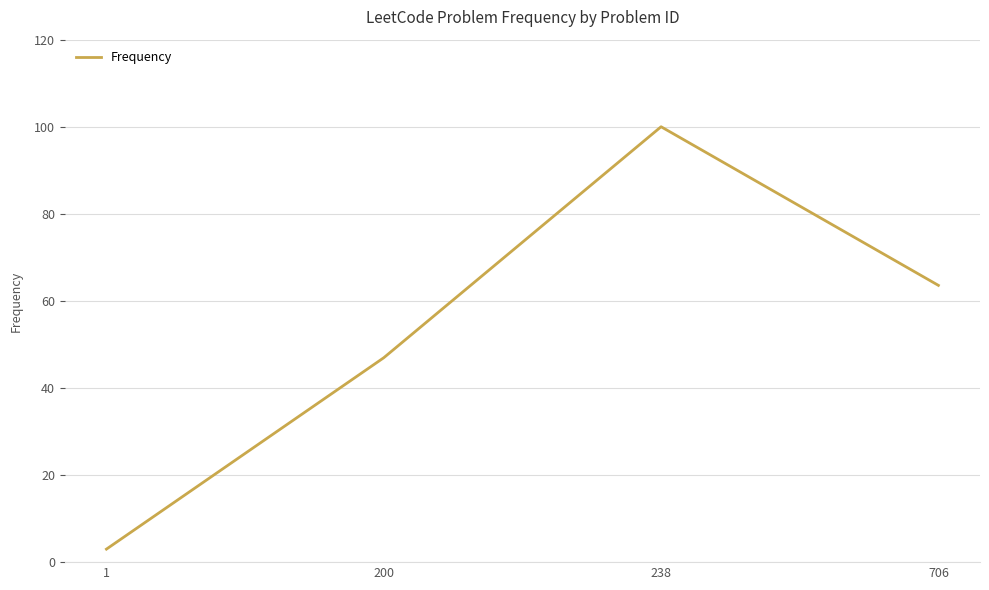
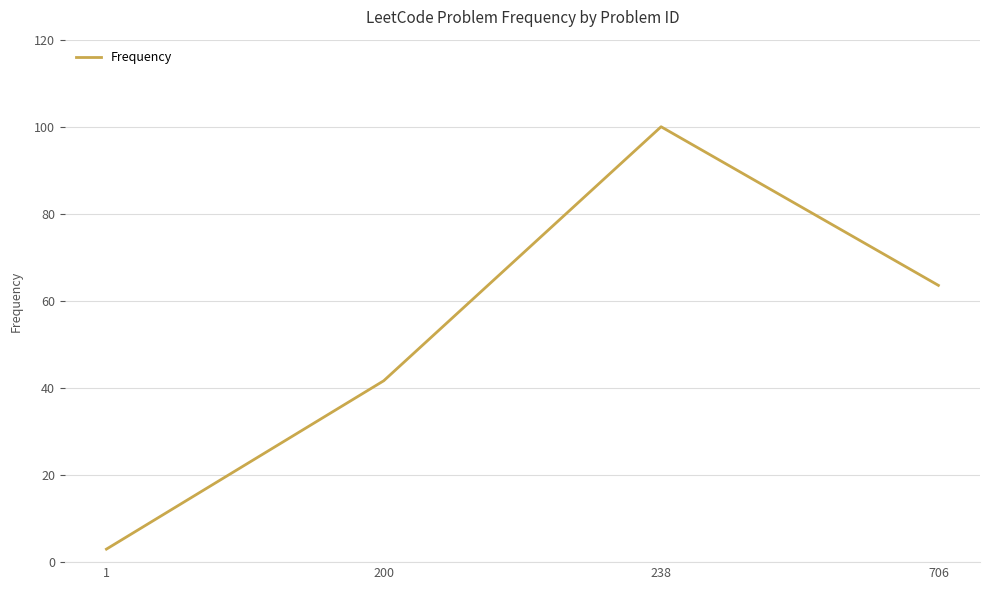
200: 47 -> 42
